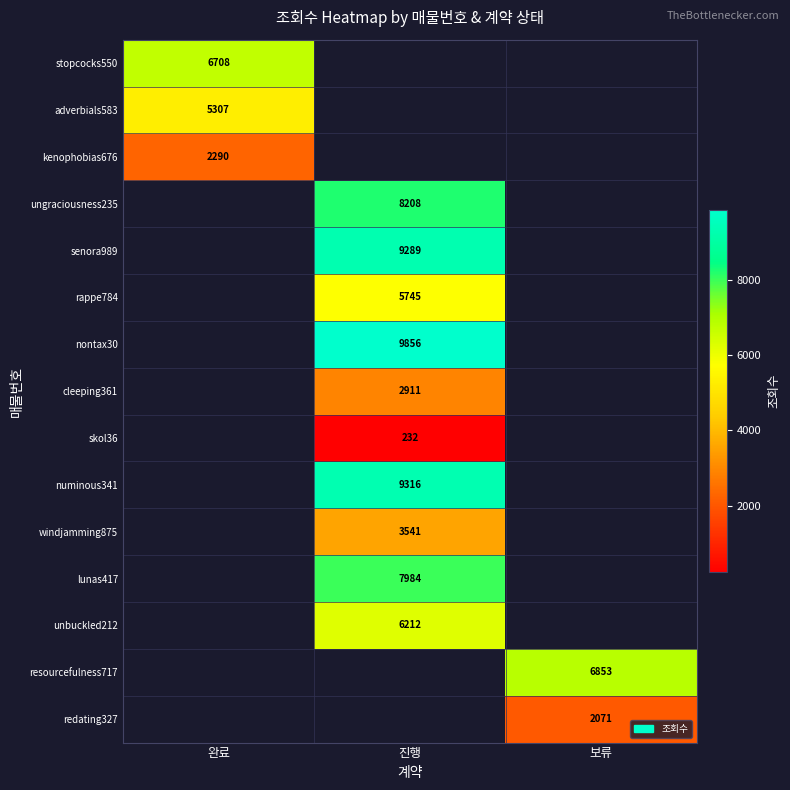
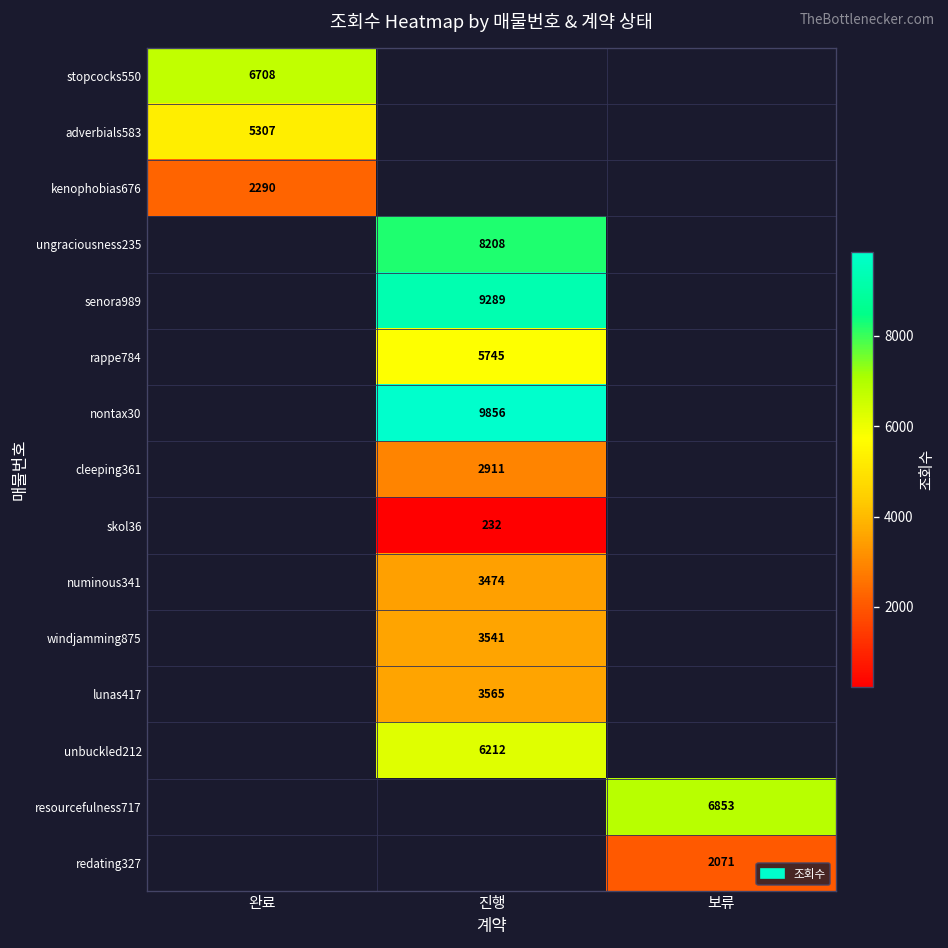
numinous341, 진행: 9316 -> 3474
lunas417, 진행: 7984 -> 3565
